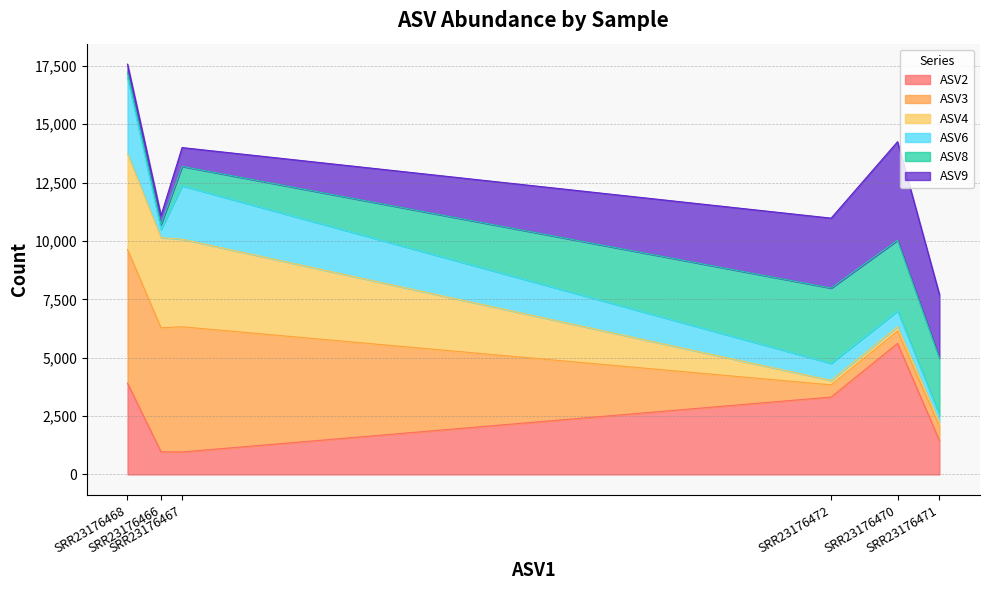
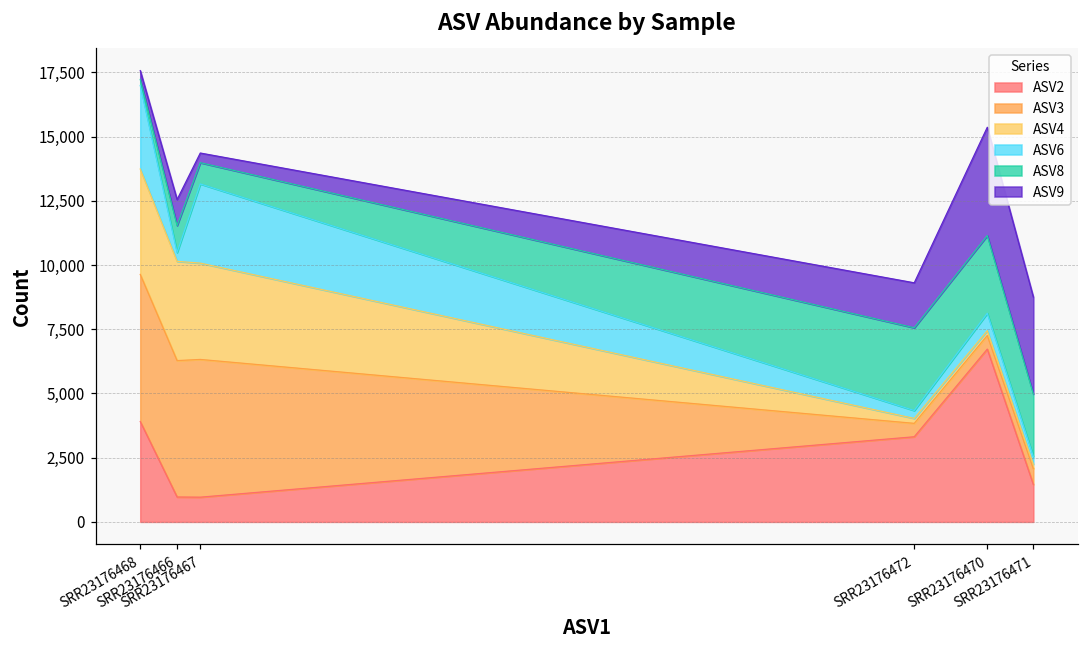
ASV8, SRR23176466: 200 -> 1,100
ASV9, SRR23176466: 400 -> 1,000
ASV6, SRR23176467: 2,300 -> 3,100
ASV9, SRR23176467: 800 -> 400
ASV6, SRR23176472: 700 -> 300
ASV9, SRR23176472: 3,000 -> 1,800
ASV2, SRR23176470: 5,600 -> 6,700
ASV9, SRR23176471: 2,700 -> 3,800
